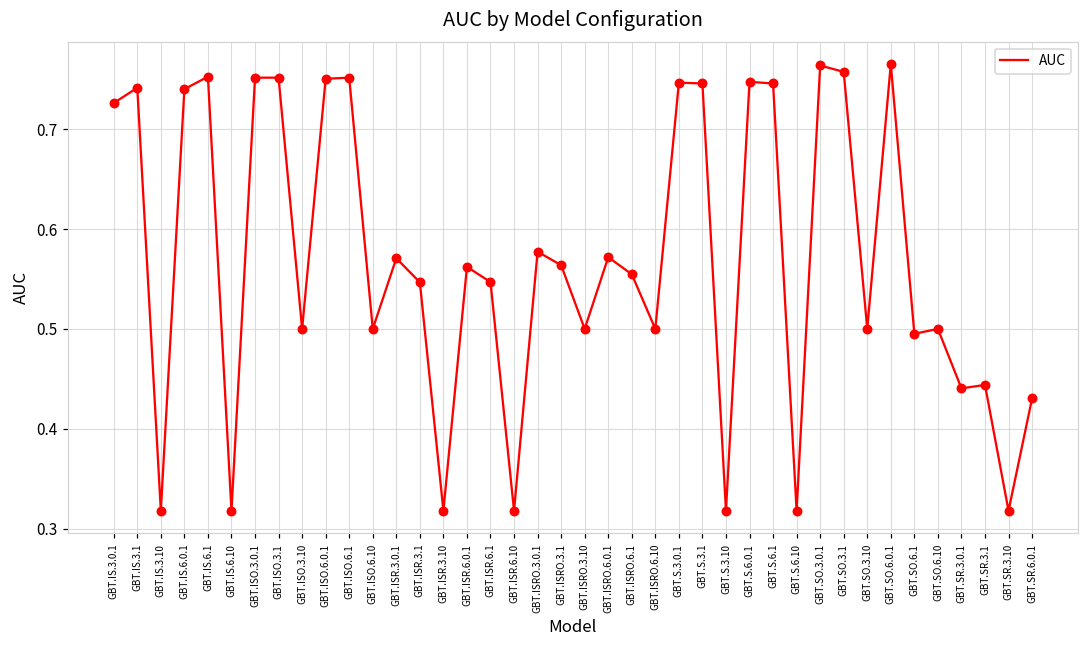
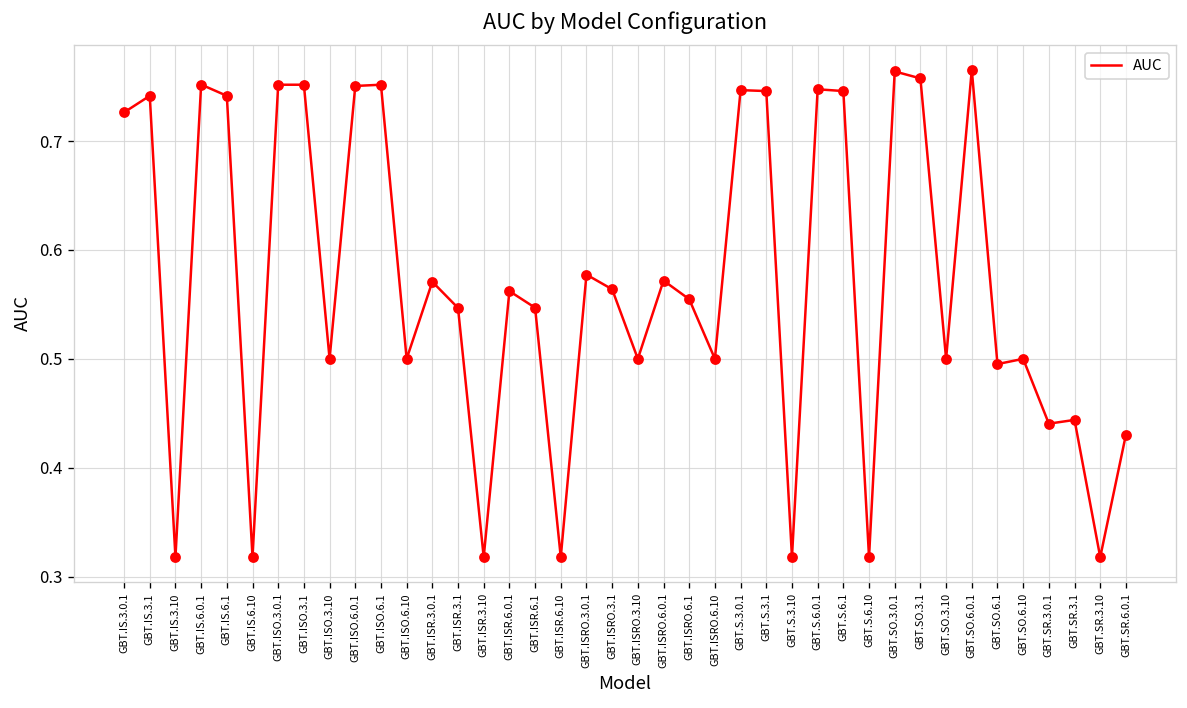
GBT.IS.6.0.1: 0.74 -> 0.75
GBT.IS.6.1: 0.75 -> 0.74
